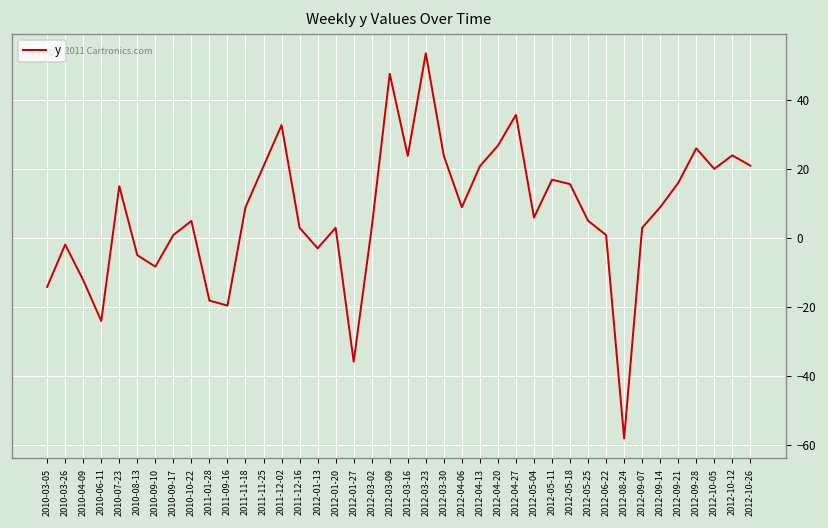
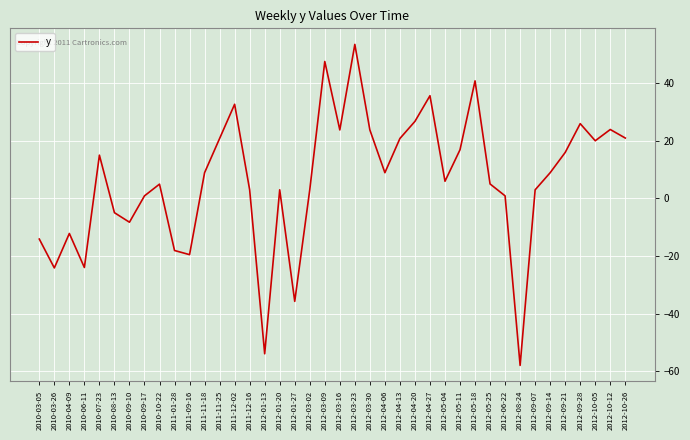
2010-03-26: -2 -> -24
2012-01-13: -3 -> -54
2012-05-18: 16 -> 41
